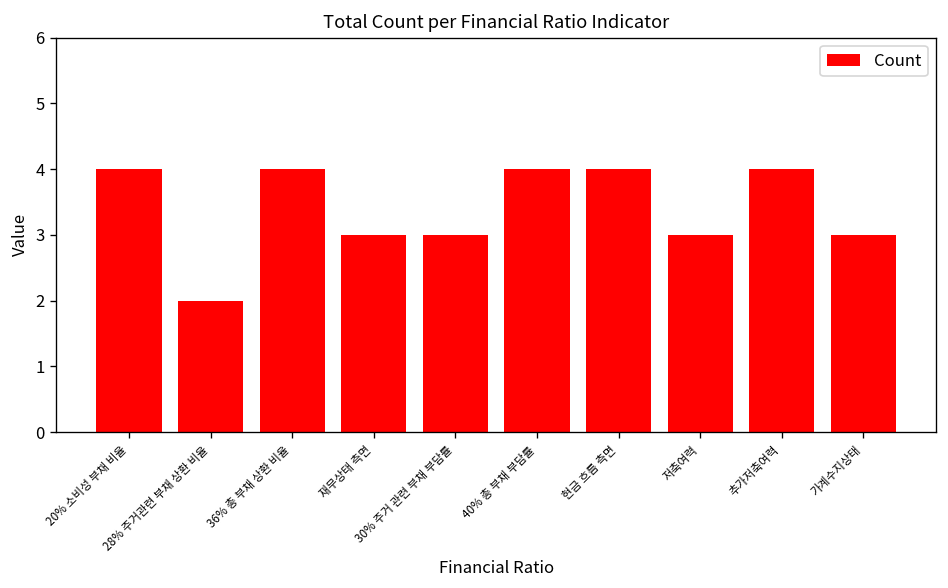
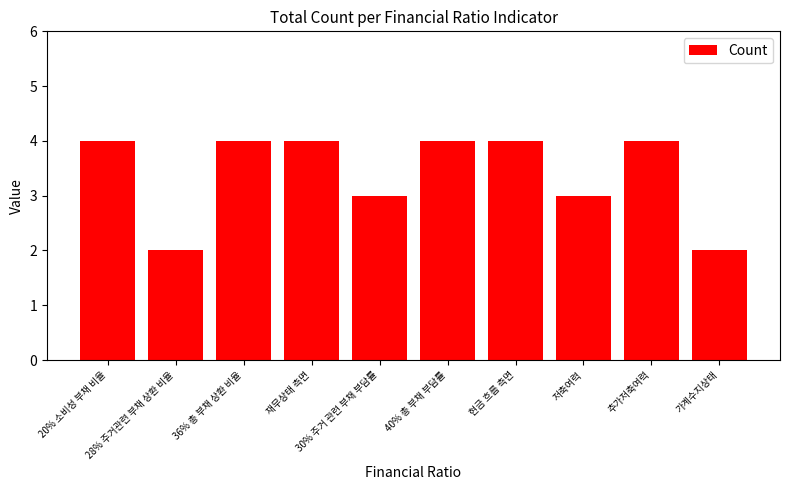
재무상태 측면: 3 -> 4
가계수지상태: 3 -> 2
